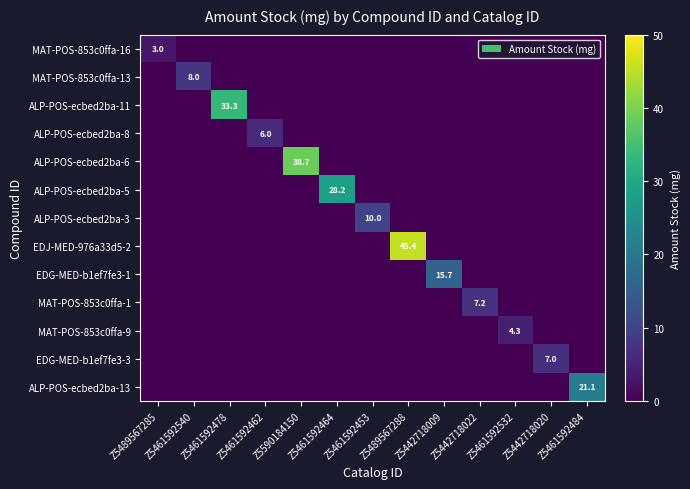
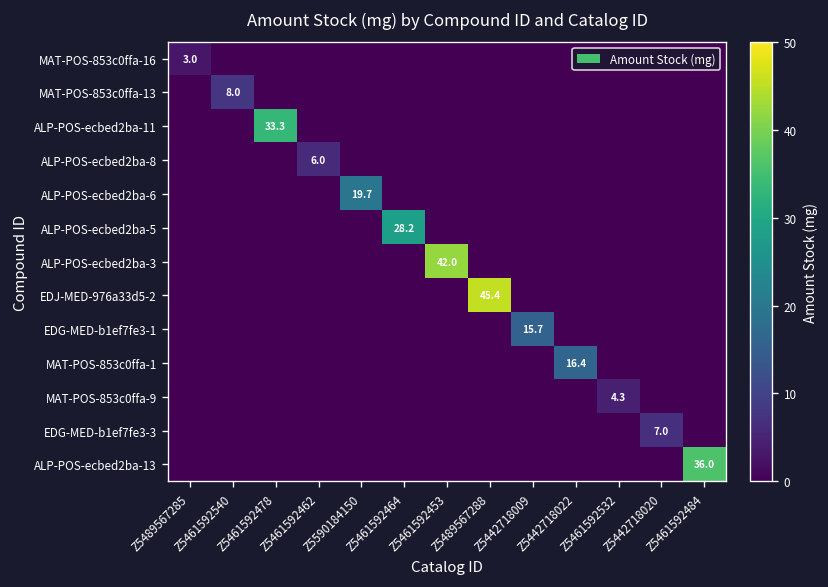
ALP-POS-ecbed2ba-6, Z5590184150: 38.7 -> 19.7
ALP-POS-ecbed2ba-3, Z5461592453: 10.0 -> 42.0
MAT-POS-853c0ffa-1, Z5442718022: 7.2 -> 16.4
ALP-POS-ecbed2ba-13, Z5461592484: 21.1 -> 36.0
